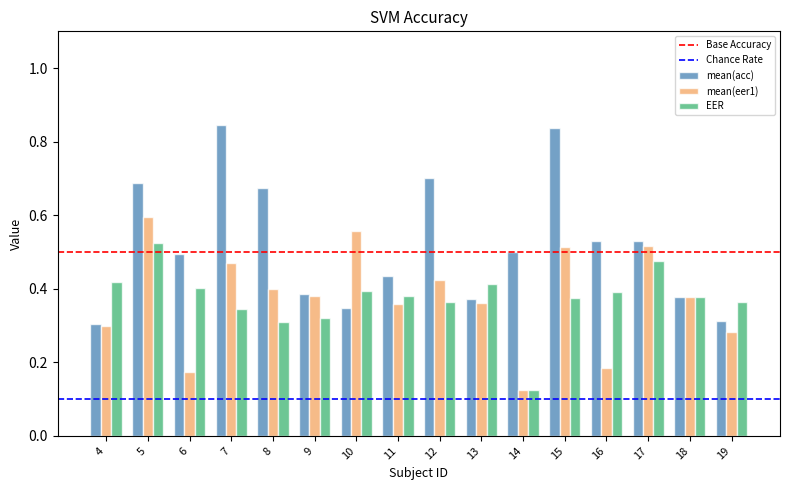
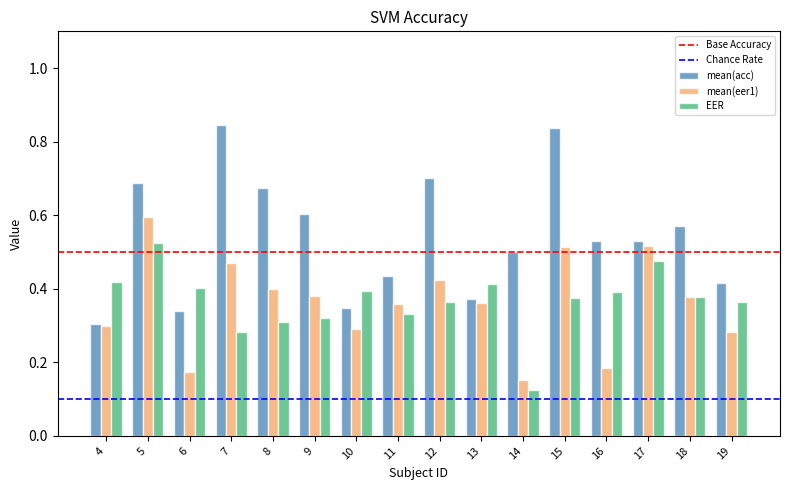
mean(acc), 6: 0.49 -> 0.34
EER, 7: 0.34 -> 0.28
mean(acc), 9: 0.39 -> 0.60
mean(eer1), 10: 0.56 -> 0.29
EER, 11: 0.38 -> 0.33
mean(eer1), 14: 0.13 -> 0.15
mean(acc), 18: 0.38 -> 0.57
mean(acc), 19: 0.31 -> 0.42
